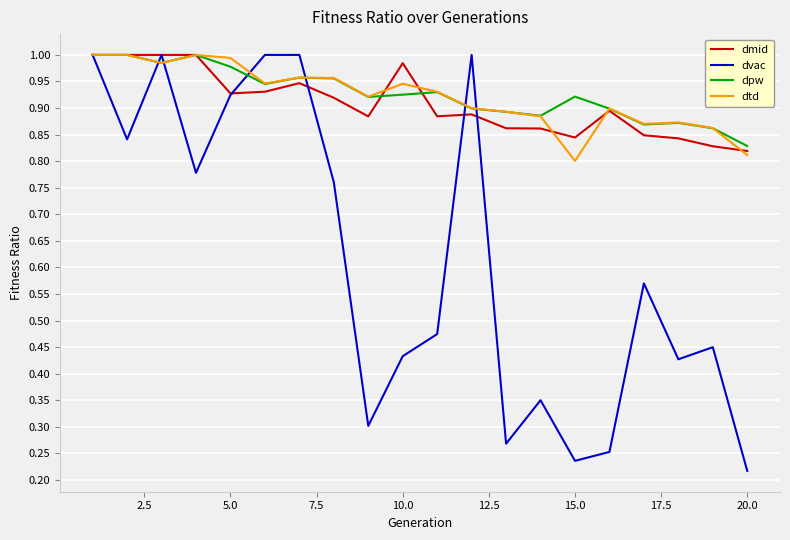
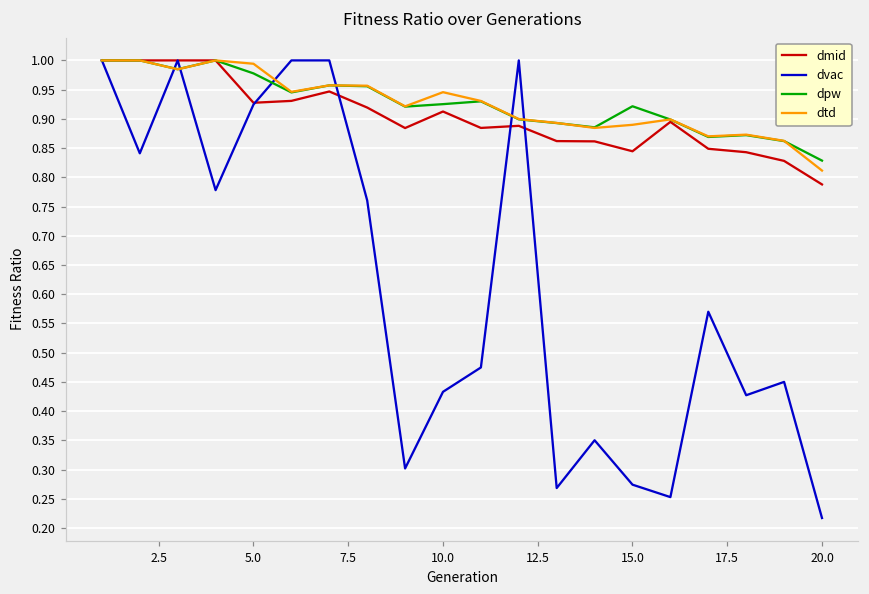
dmid, 10.0: 0.98 -> 0.91
dvac, 15.0: 0.24 -> 0.27
dtd, 15.0: 0.80 -> 0.89
dmid, 20.0: 0.82 -> 0.79
